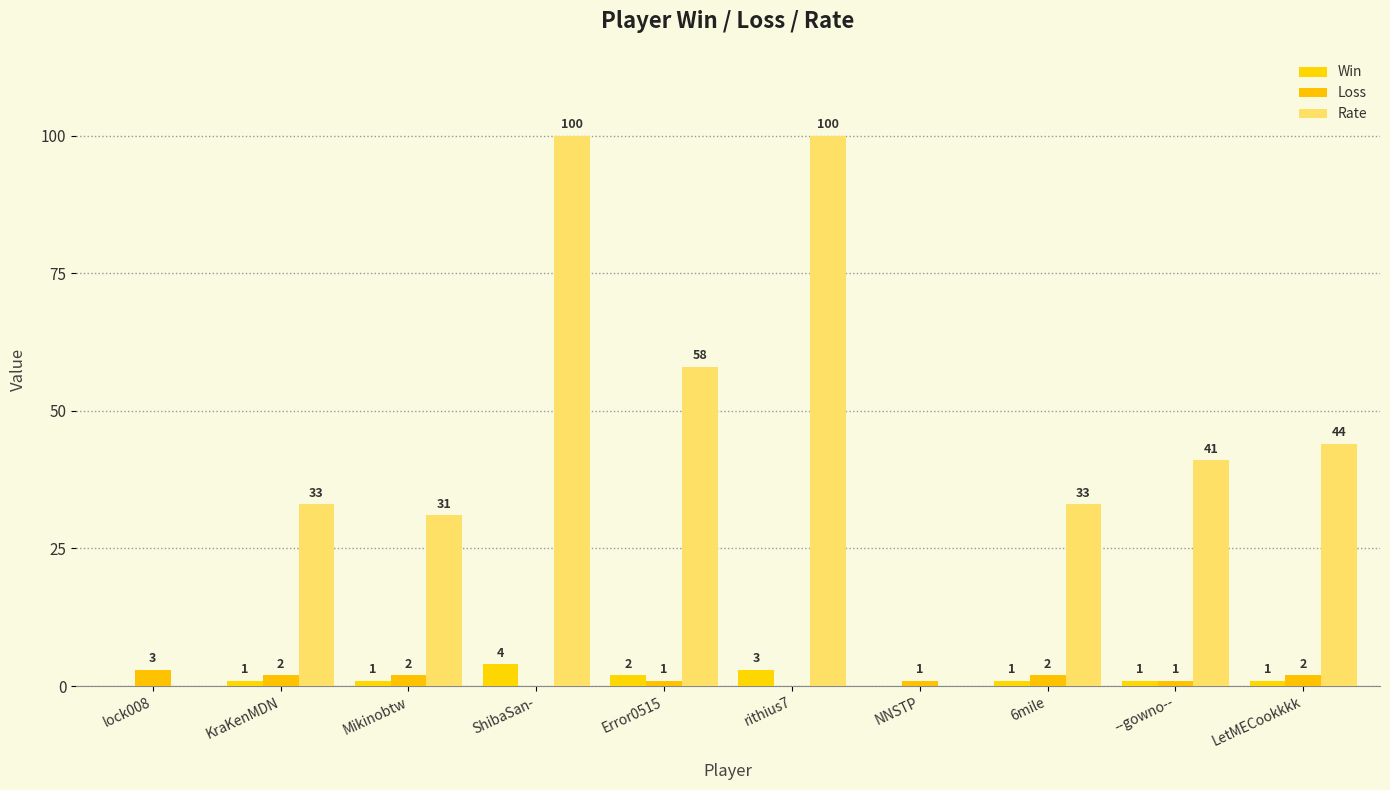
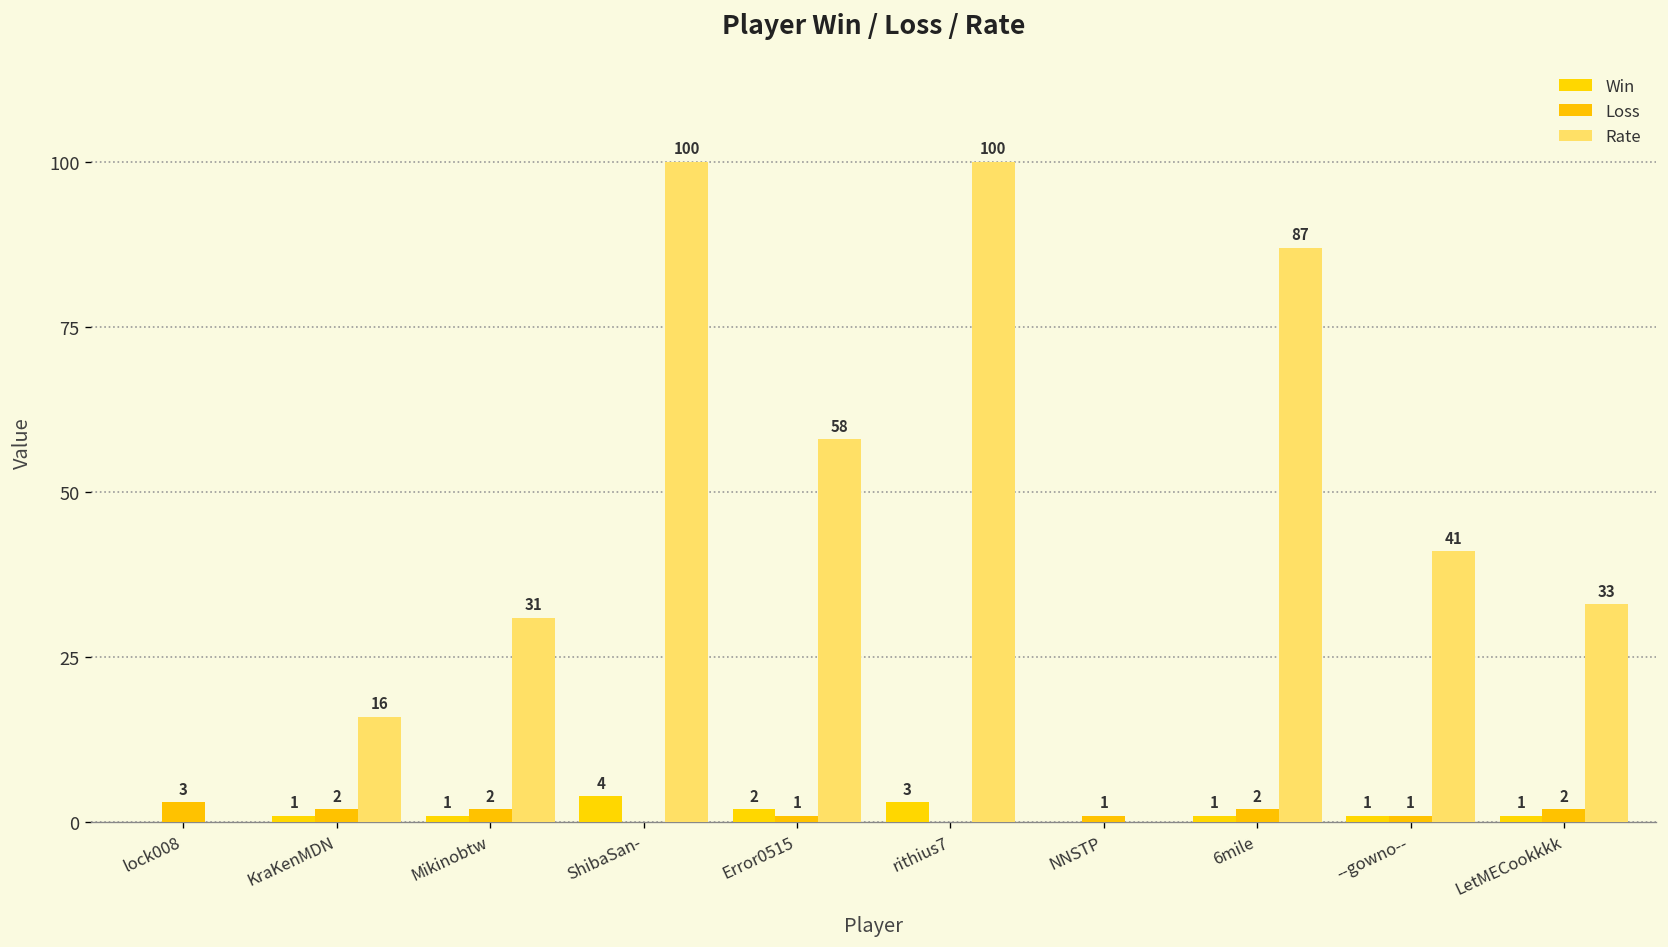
Rate, KraKenMDN: 33 -> 16
Rate, 6mile: 33 -> 87
Rate, LetMECookkkk: 44 -> 33
